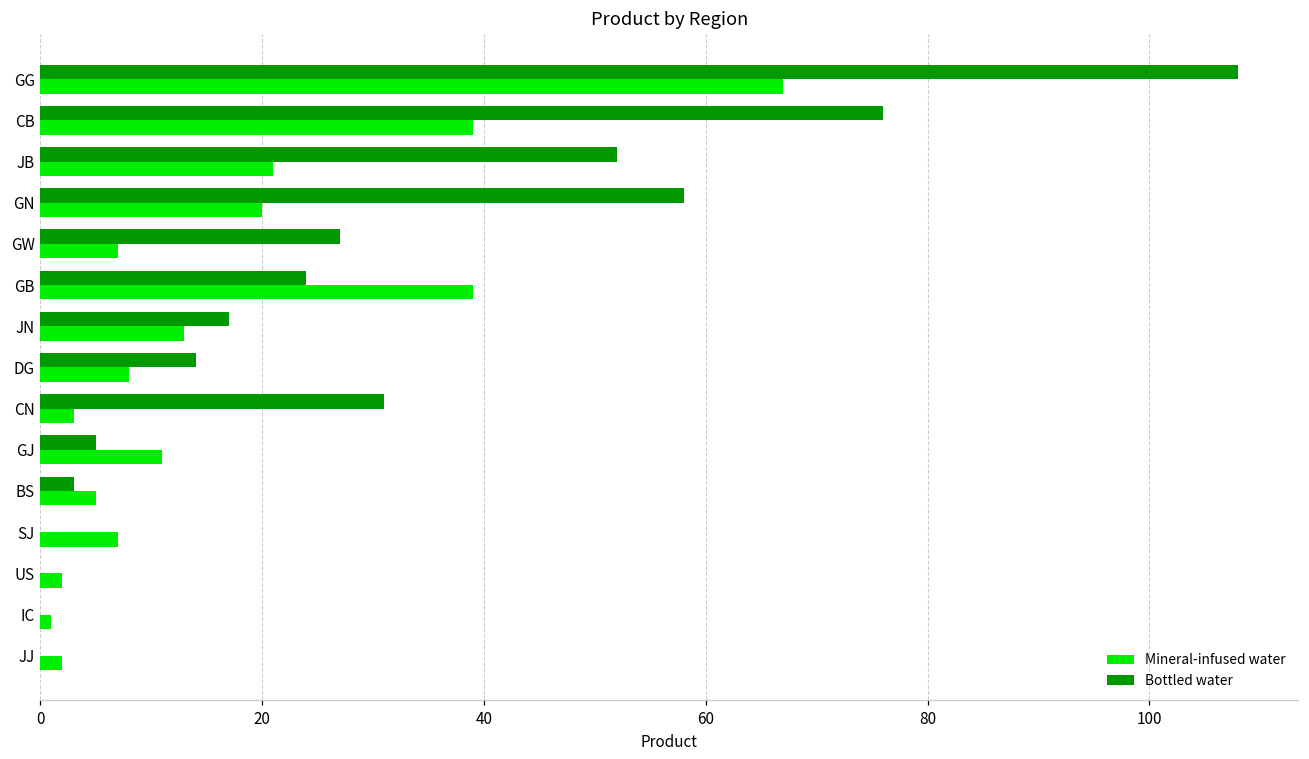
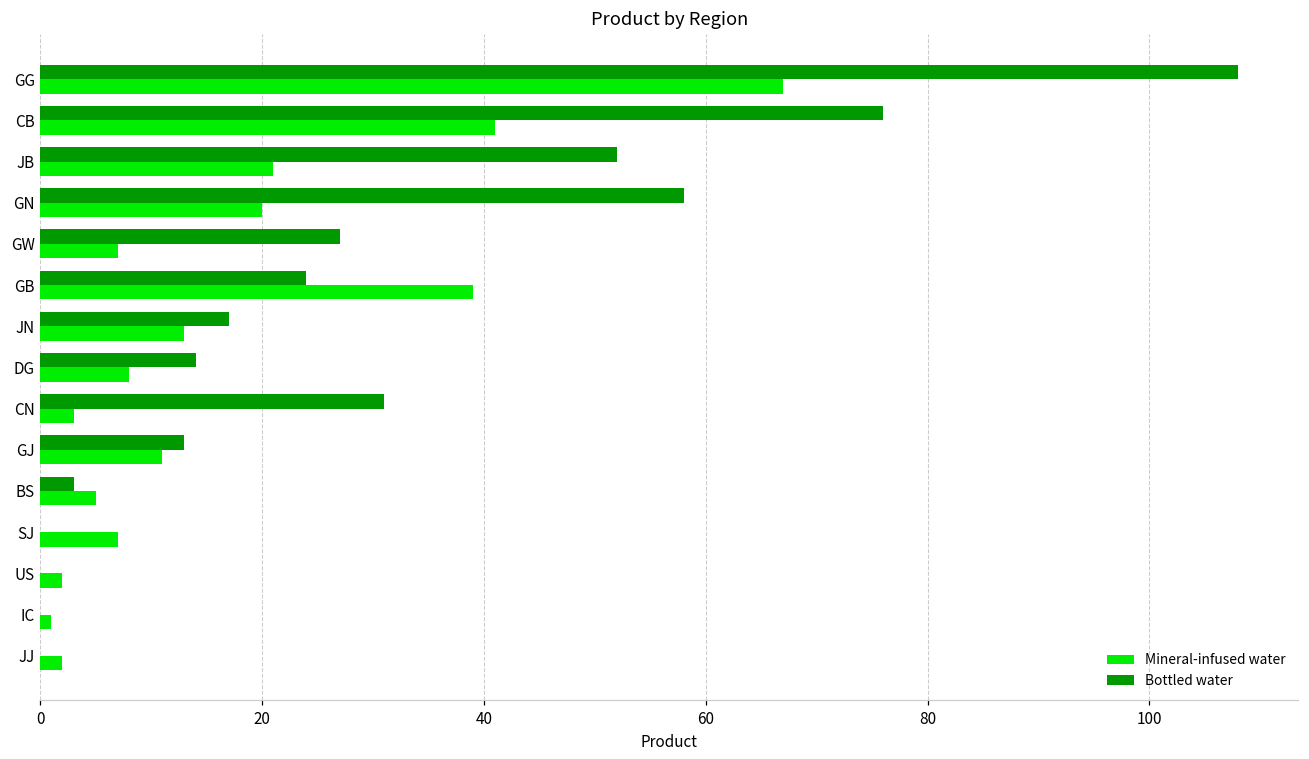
Mineral-infused water, CB: 39 -> 41
Bottled water, GJ: 5 -> 13
